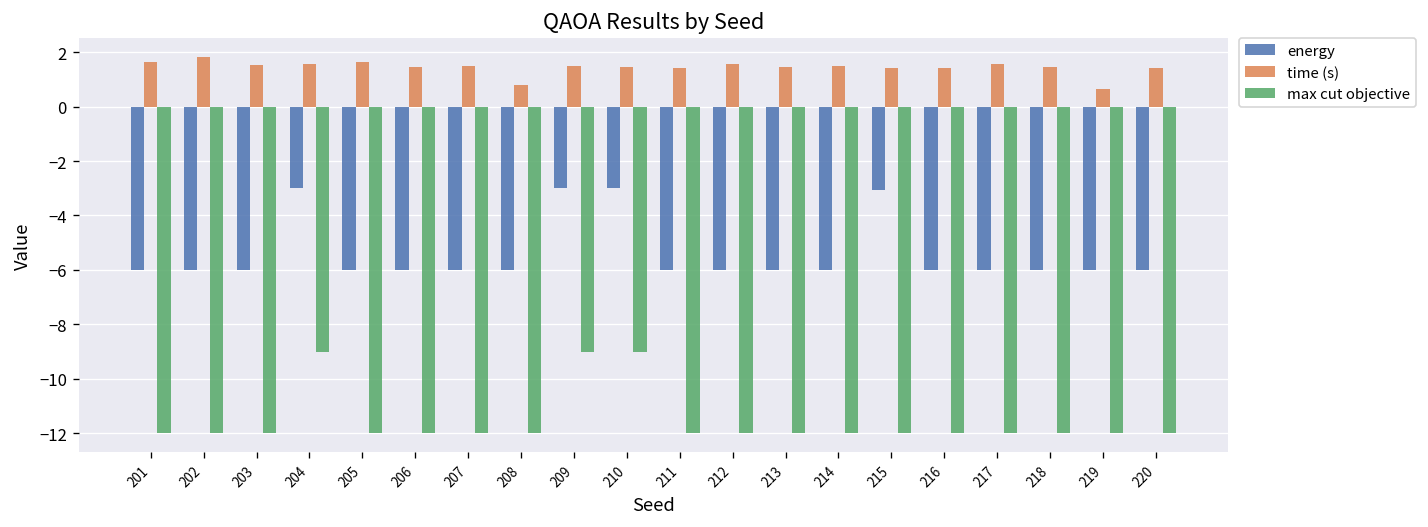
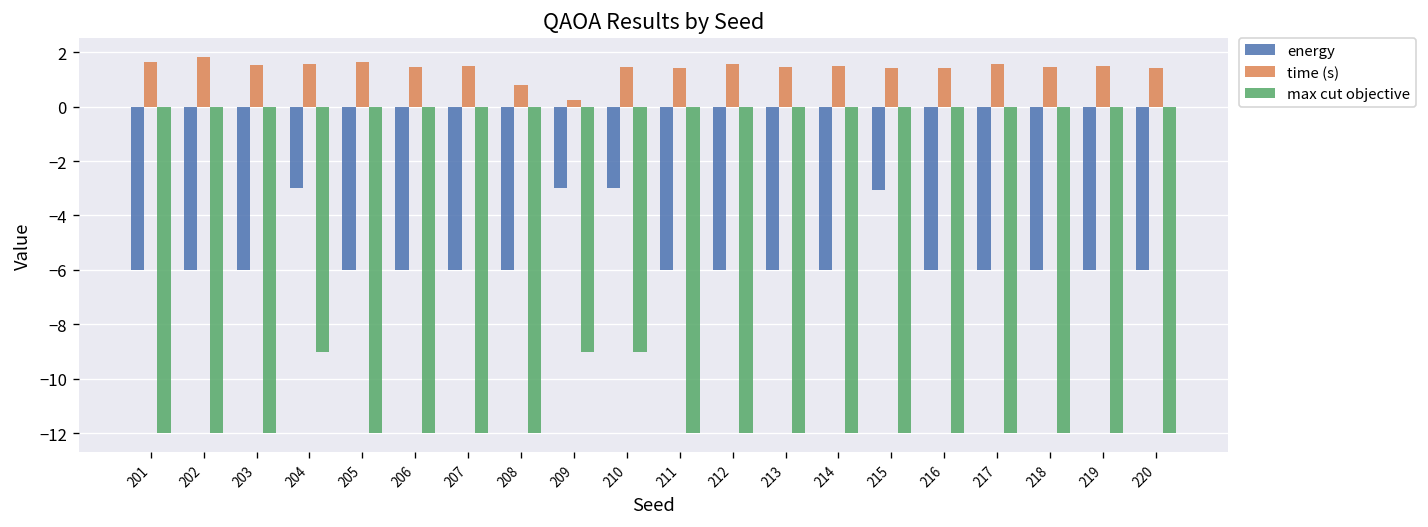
time (s), 209: 1.5 -> 0.3
time (s), 219: 0.7 -> 1.5
